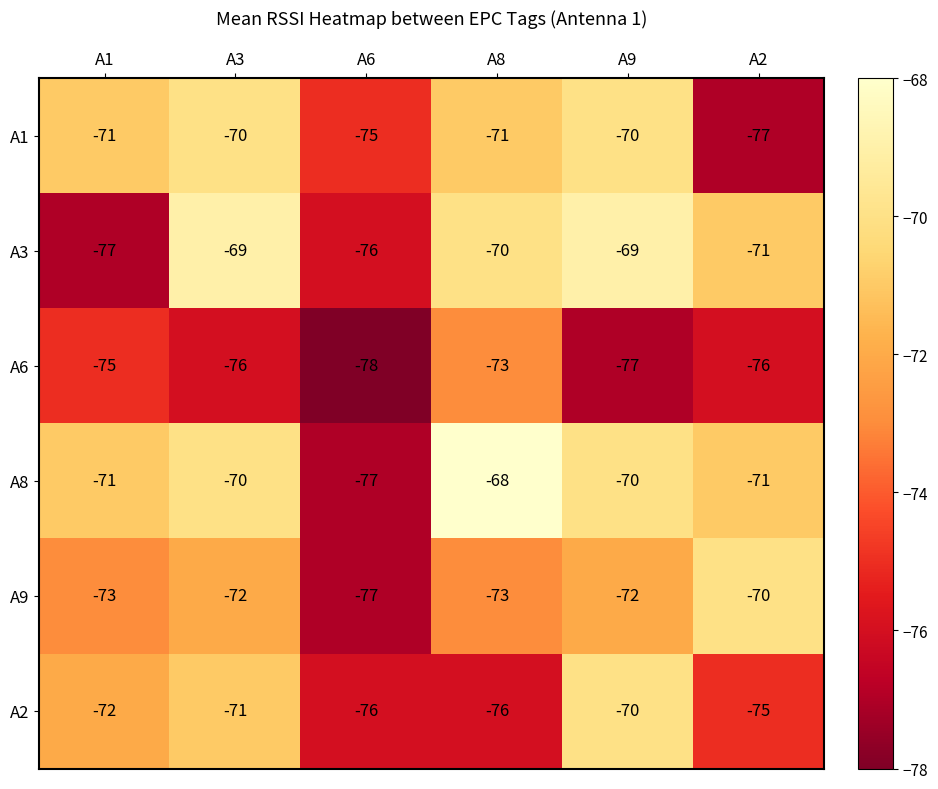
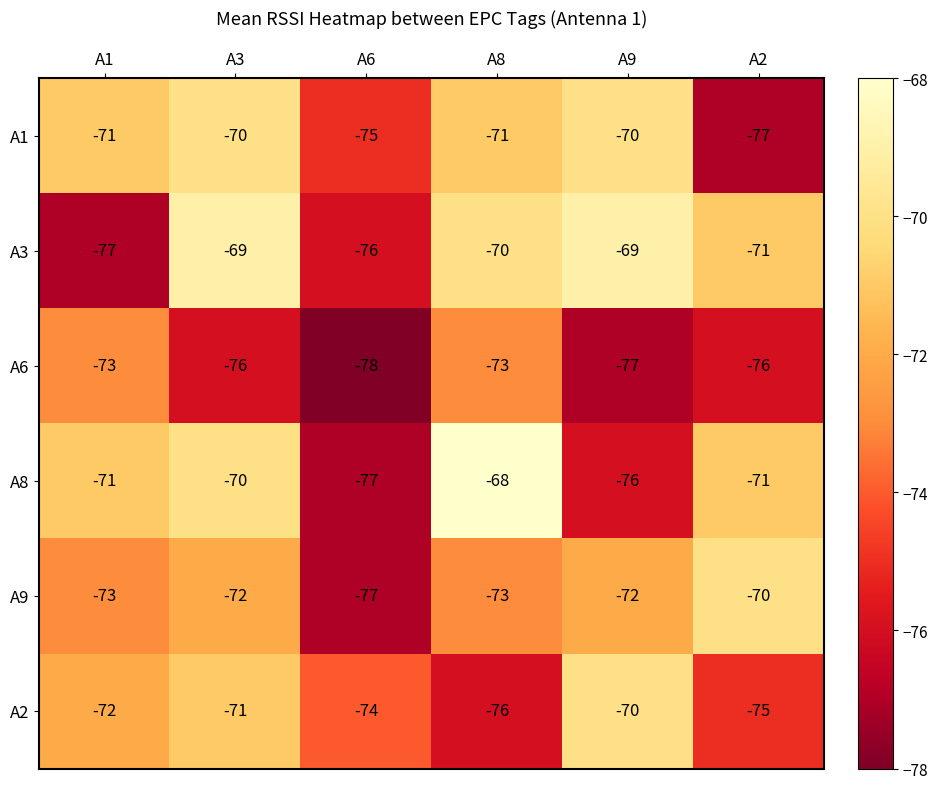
A6, A1: -75 -> -73
A8, A9: -70 -> -76
A2, A6: -76 -> -74
